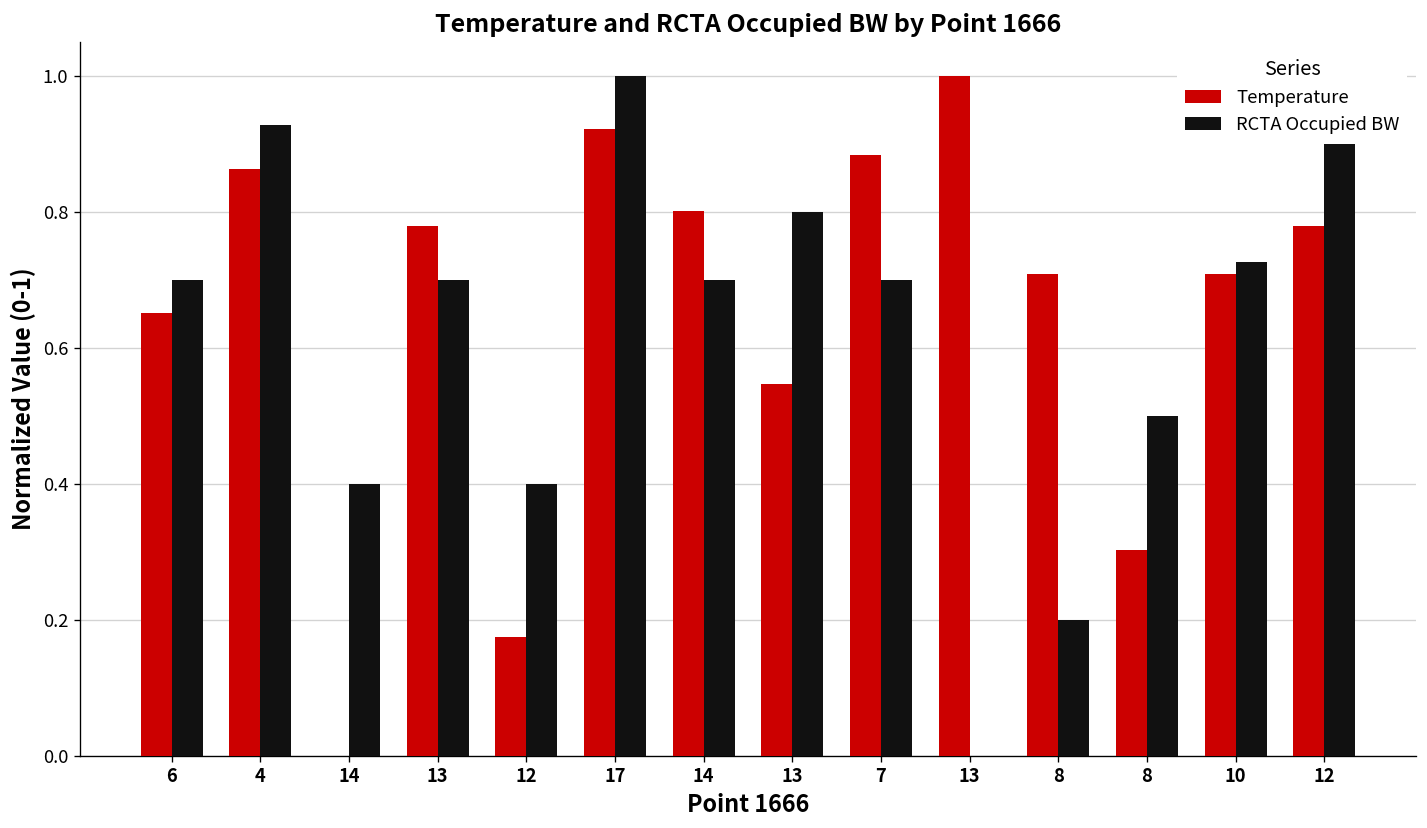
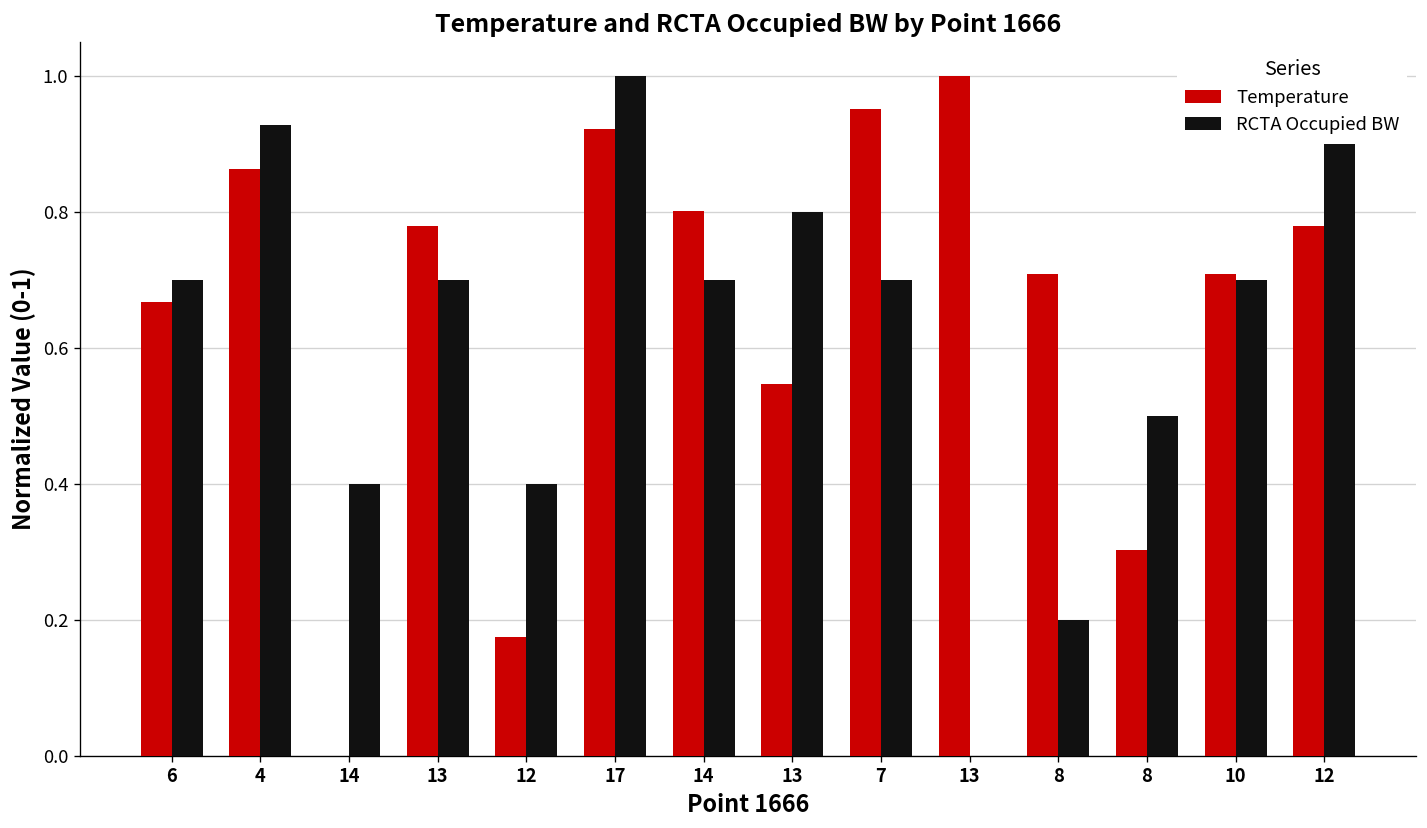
Temperature, 6: 0.65 -> 0.67
Temperature, 7: 0.88 -> 0.95
RCTA Occupied BW, 10: 0.73 -> 0.70
